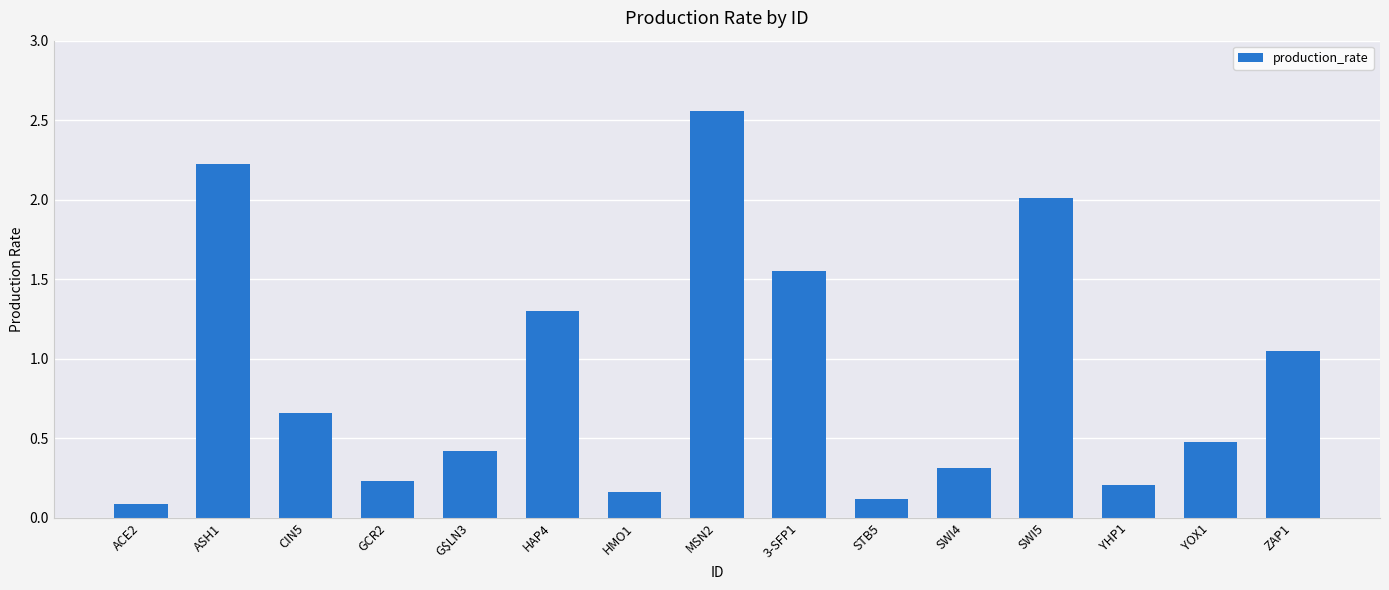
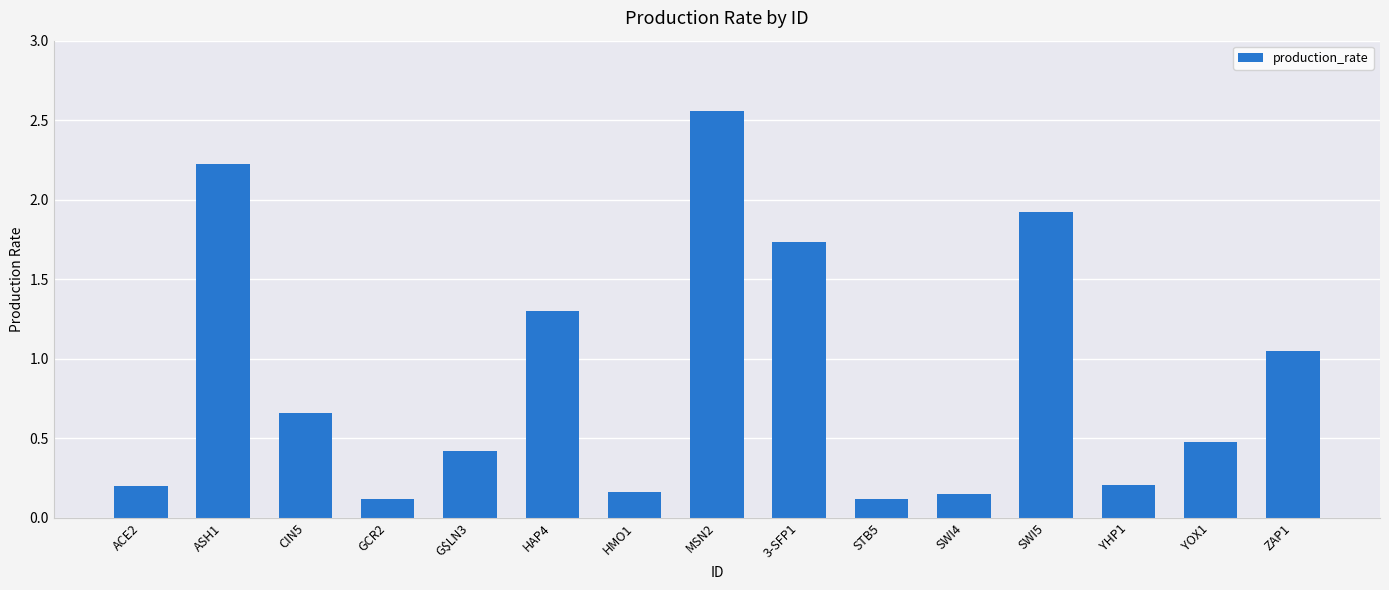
ACE2: 0.09 -> 0.20
GCR2: 0.23 -> 0.12
3-SFP1: 1.55 -> 1.73
SWI4: 0.32 -> 0.15
SWI5: 2.01 -> 1.92
